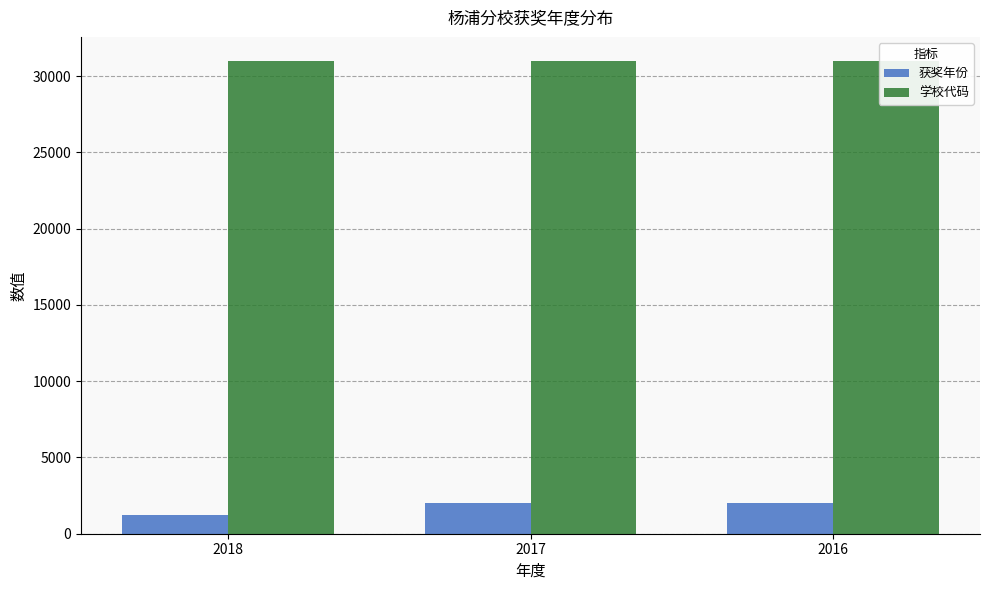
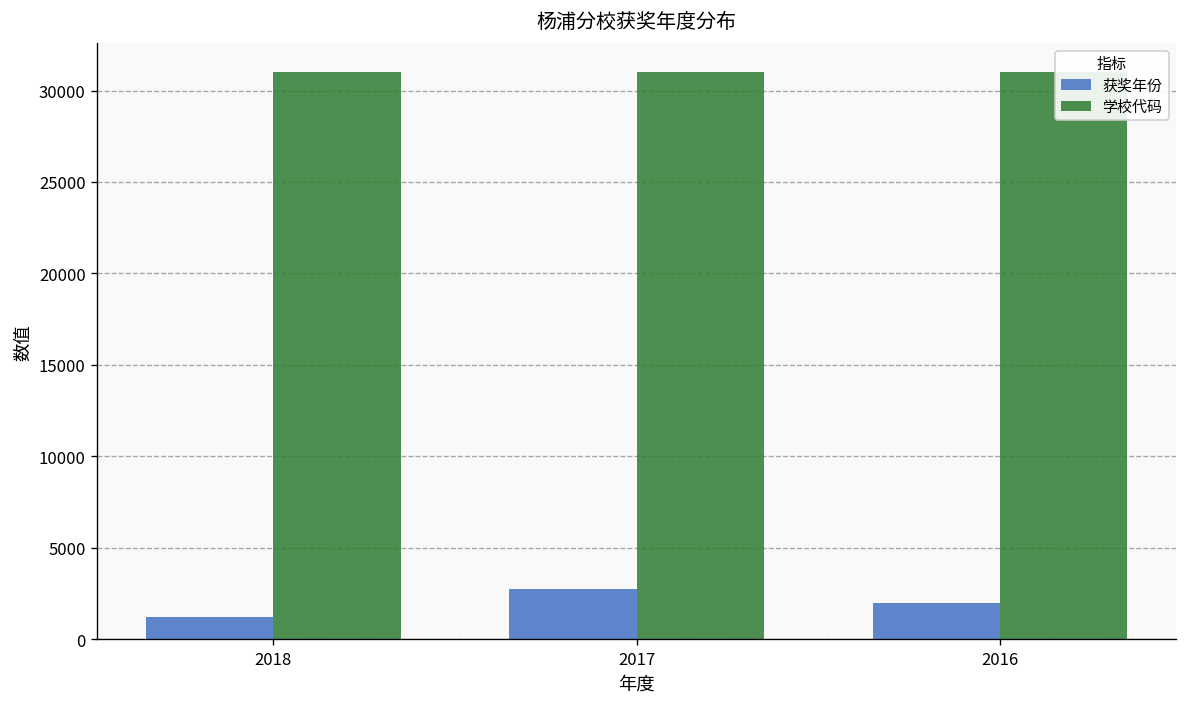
获奖年份, 2017: 2000 -> 2800
